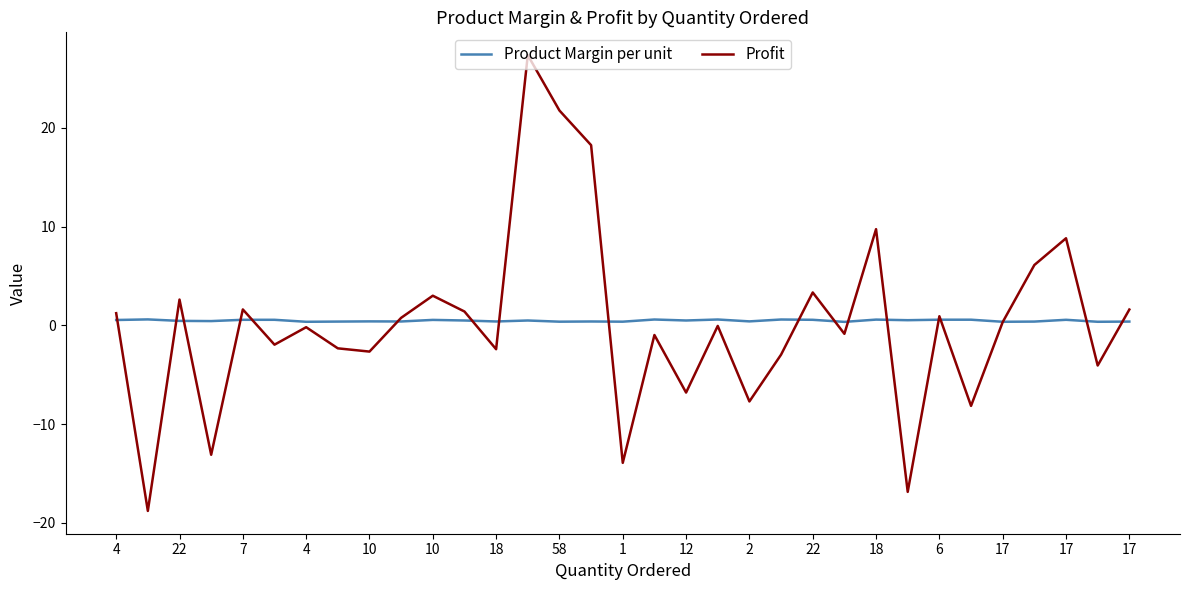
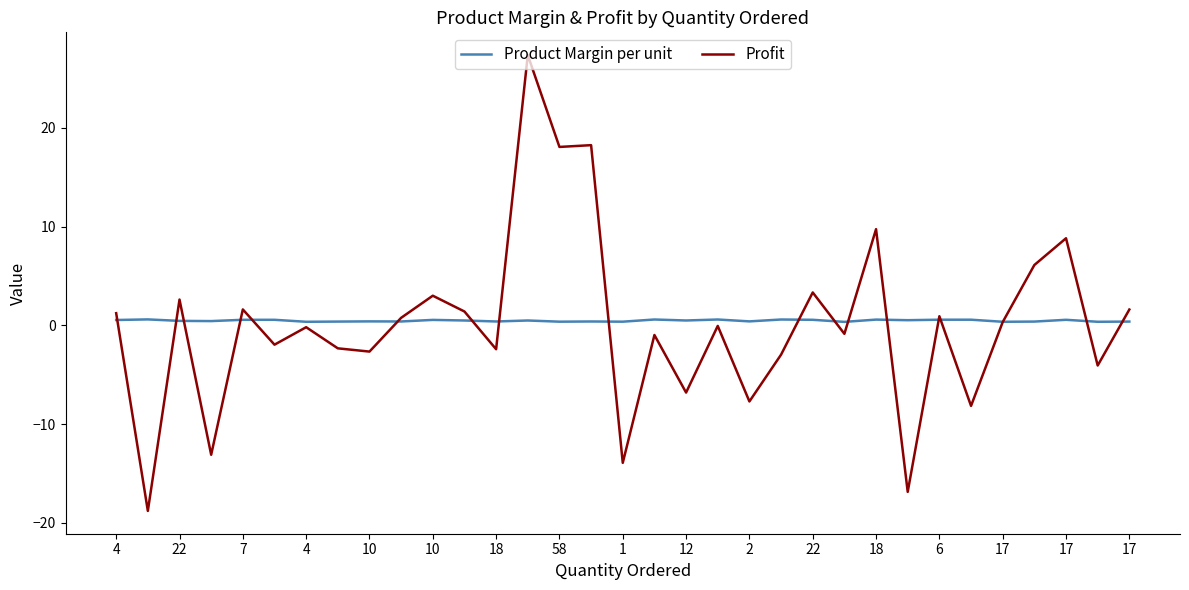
Profit, 58: 22 -> 18
